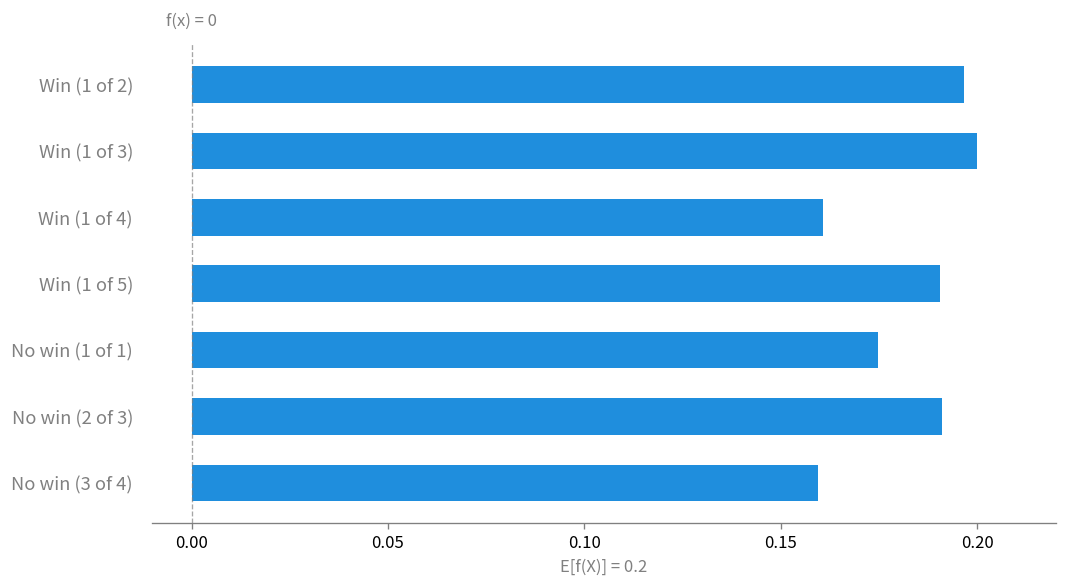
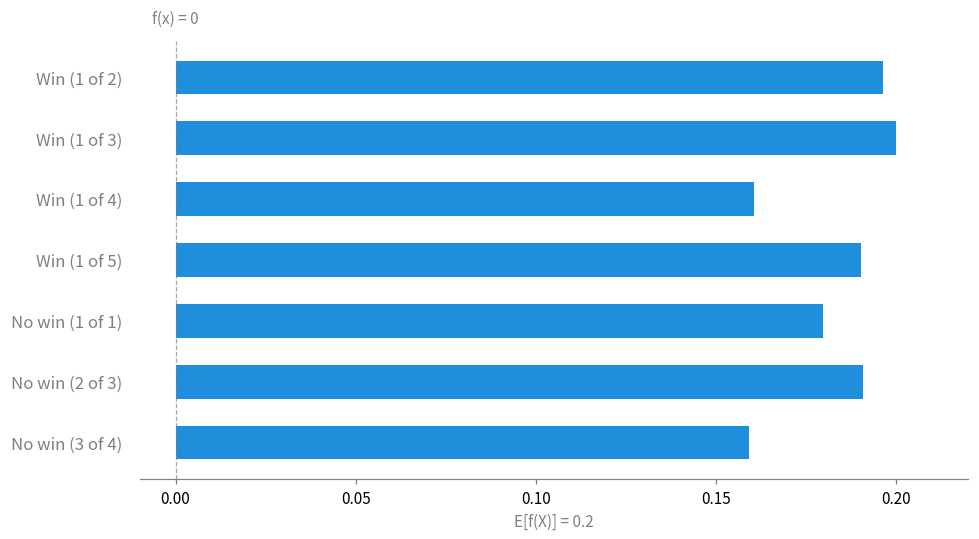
No win (1 of 1): 0.175 -> 0.180
